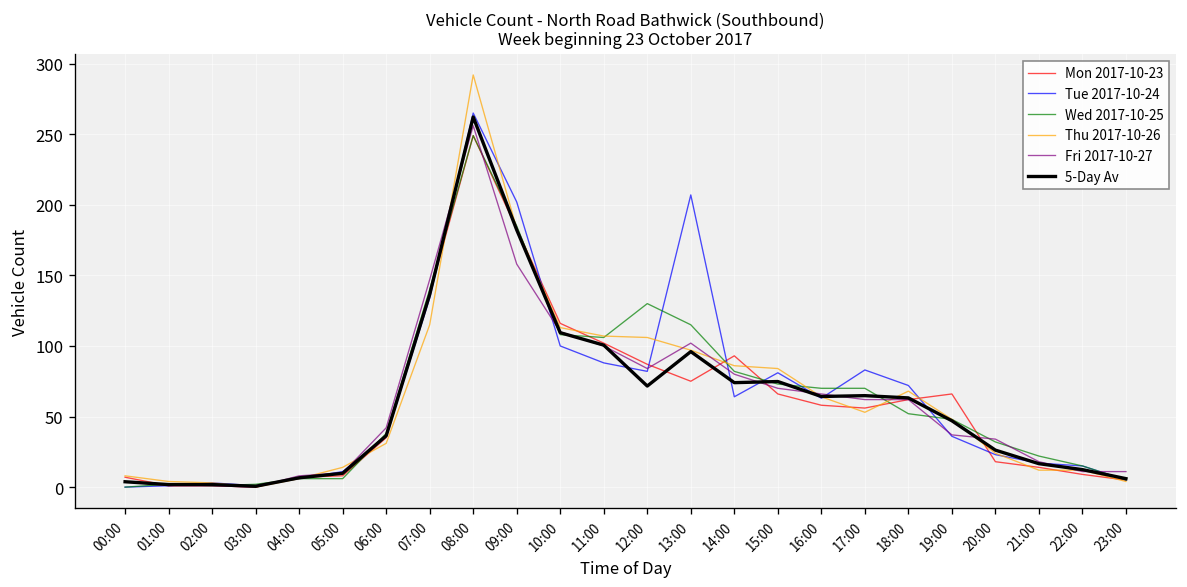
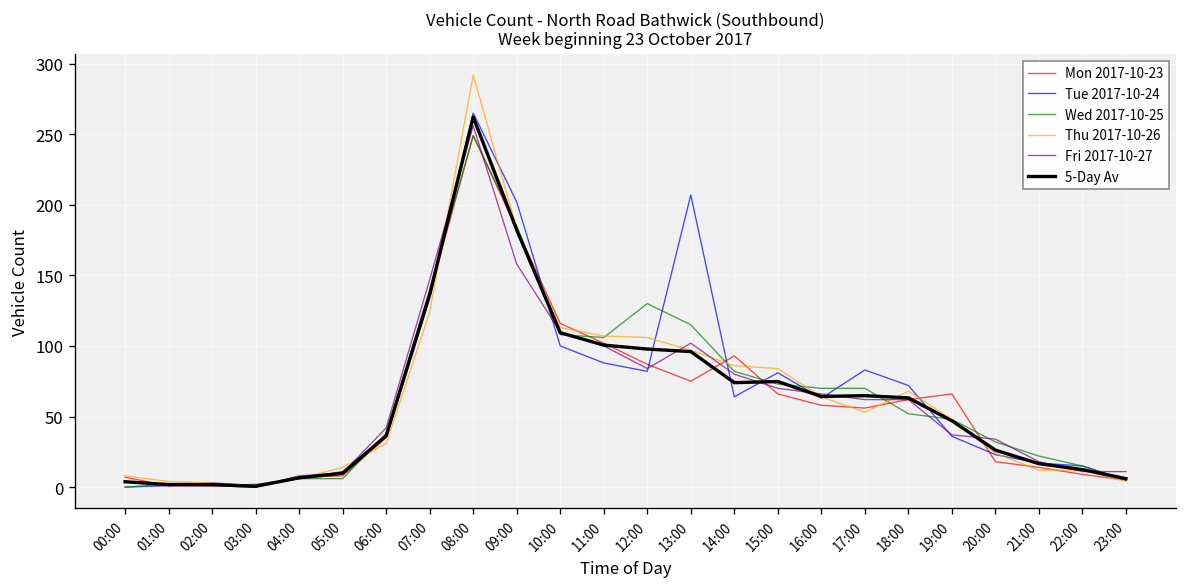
Thu 2017-10-26, 07:00: 115 -> 124
5-Day Av, 12:00: 72 -> 98
